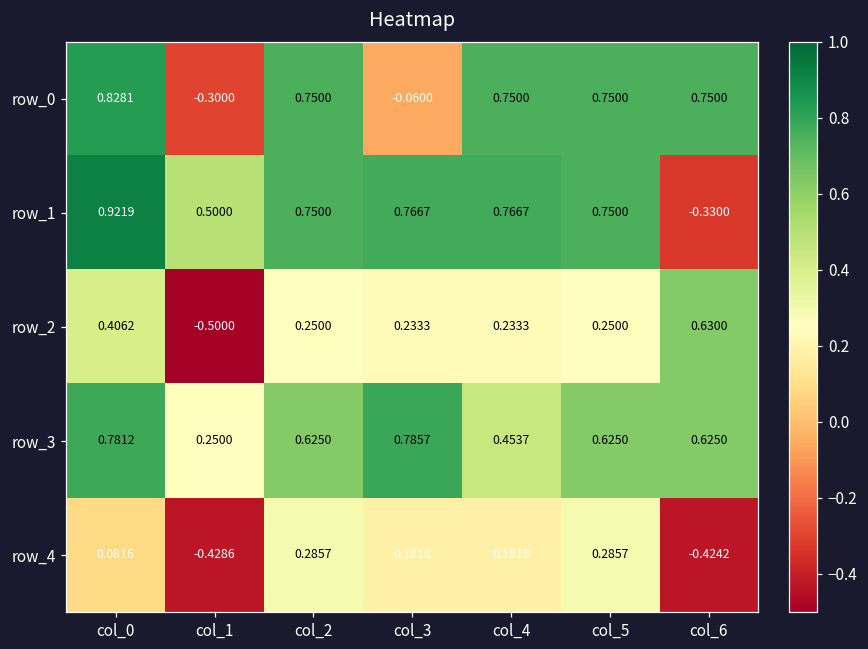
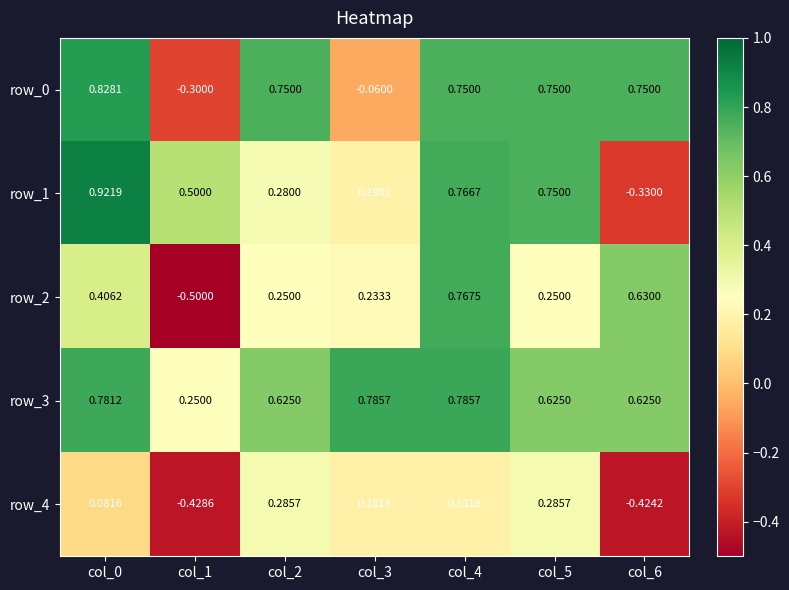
row_1, col_2: 0.7500 -> 0.2800
row_1, col_3: 0.7667 -> 0.1902
row_2, col_4: 0.2333 -> 0.7675
row_3, col_4: 0.4537 -> 0.7857
